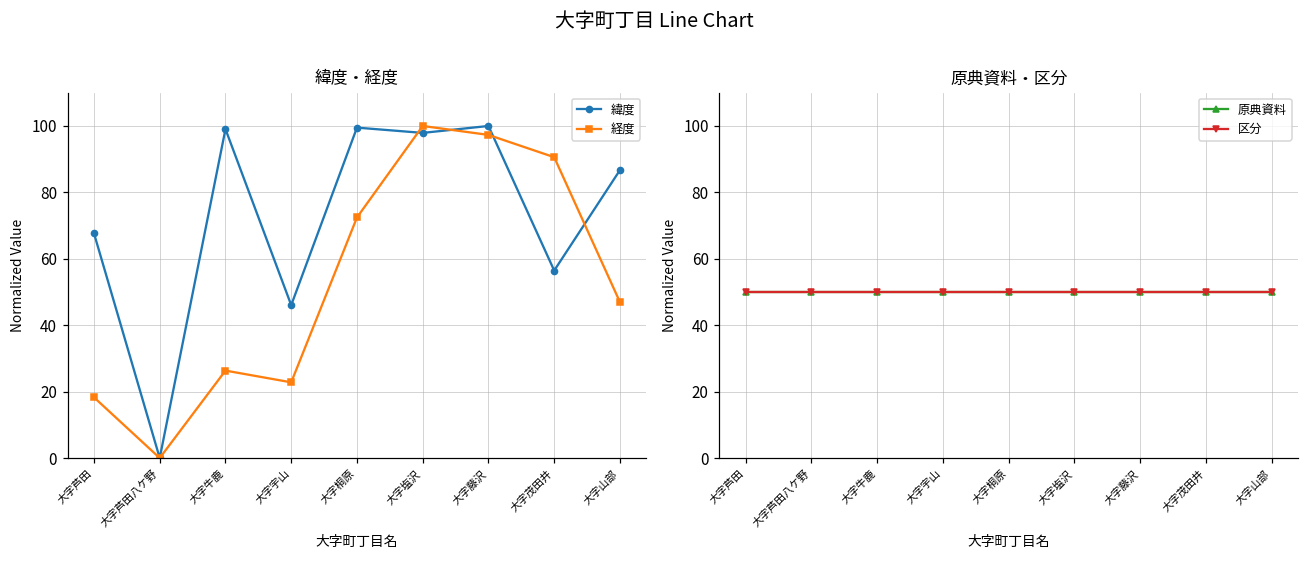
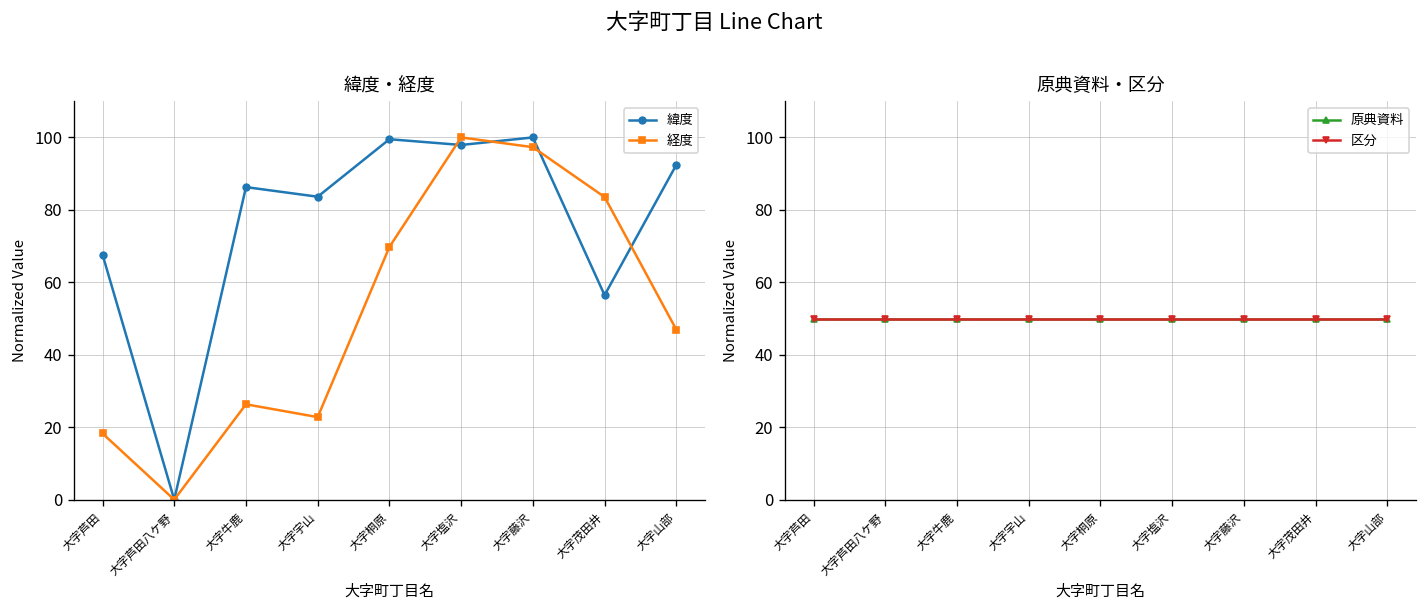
緯度・経度, 緯度, 大字牛鹿: 99 -> 86
緯度・経度, 緯度, 大字宇山: 46 -> 84
緯度・経度, 経度, 大字桐原: 72 -> 70
緯度・経度, 経度, 大字茂田井: 91 -> 84
緯度・経度, 緯度, 大字山部: 87 -> 92
